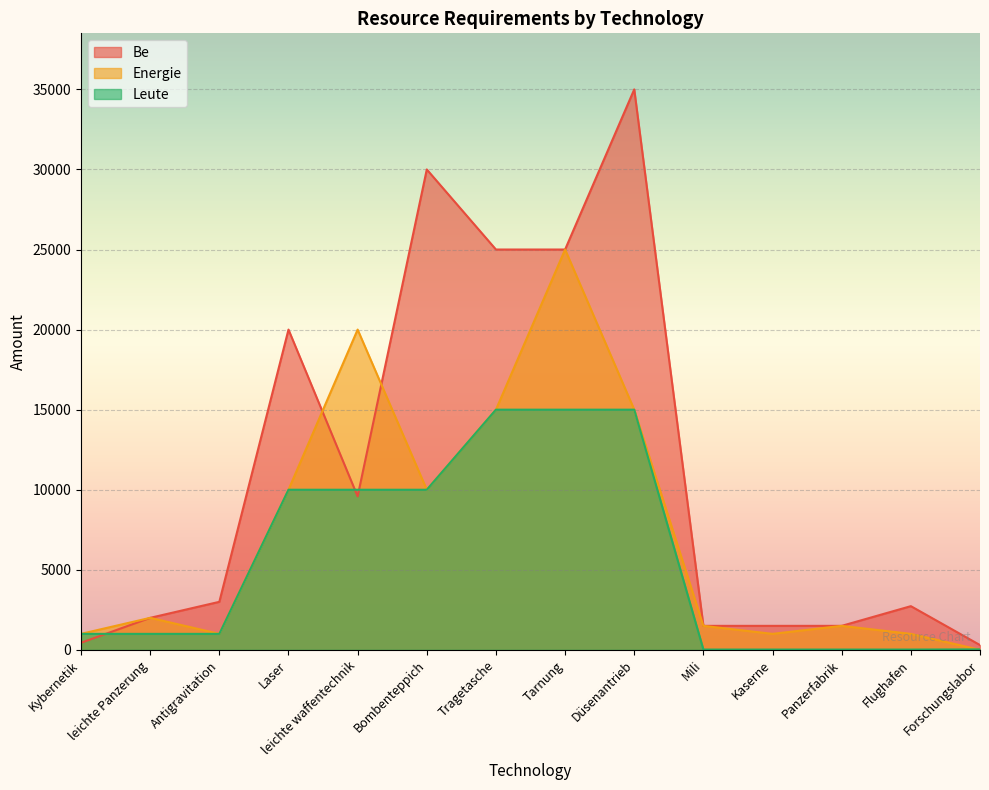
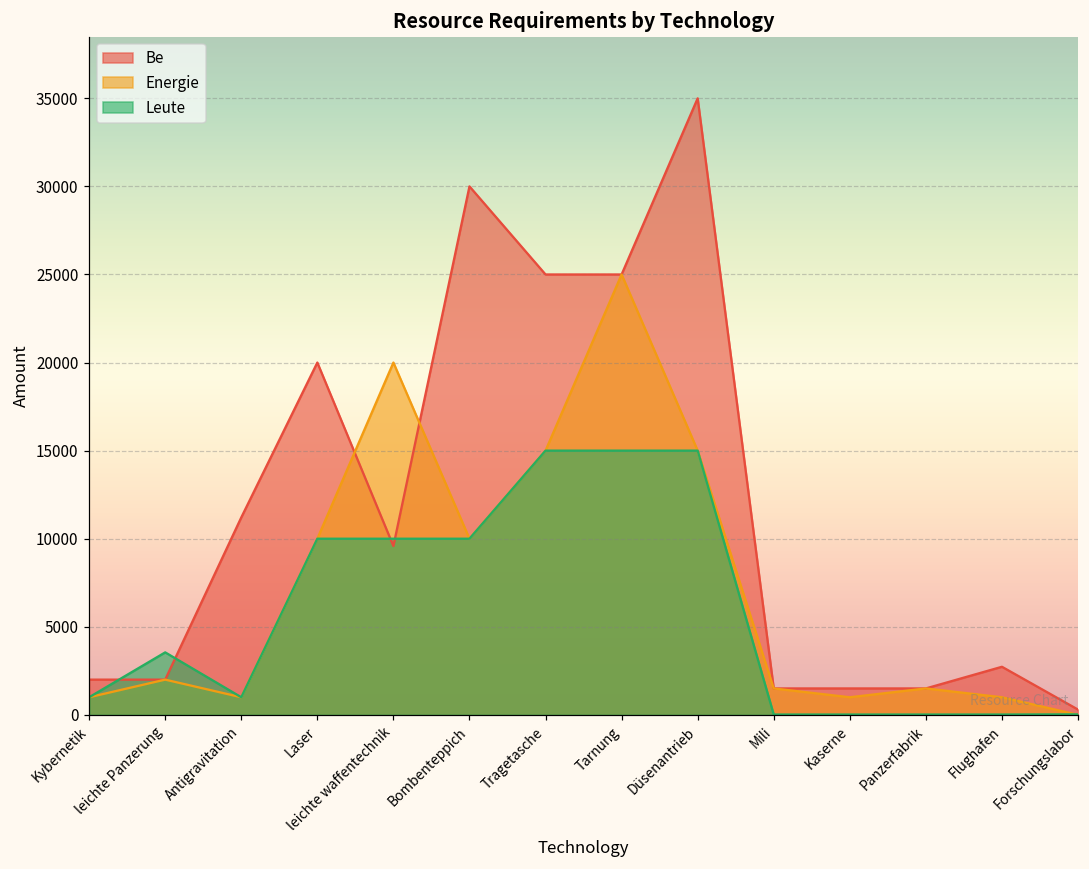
Be, Kybernetik: 400 -> 2000
Leute, leichte Panzerung: 1000 -> 3500
Be, Antigravitation: 3000 -> 11200
